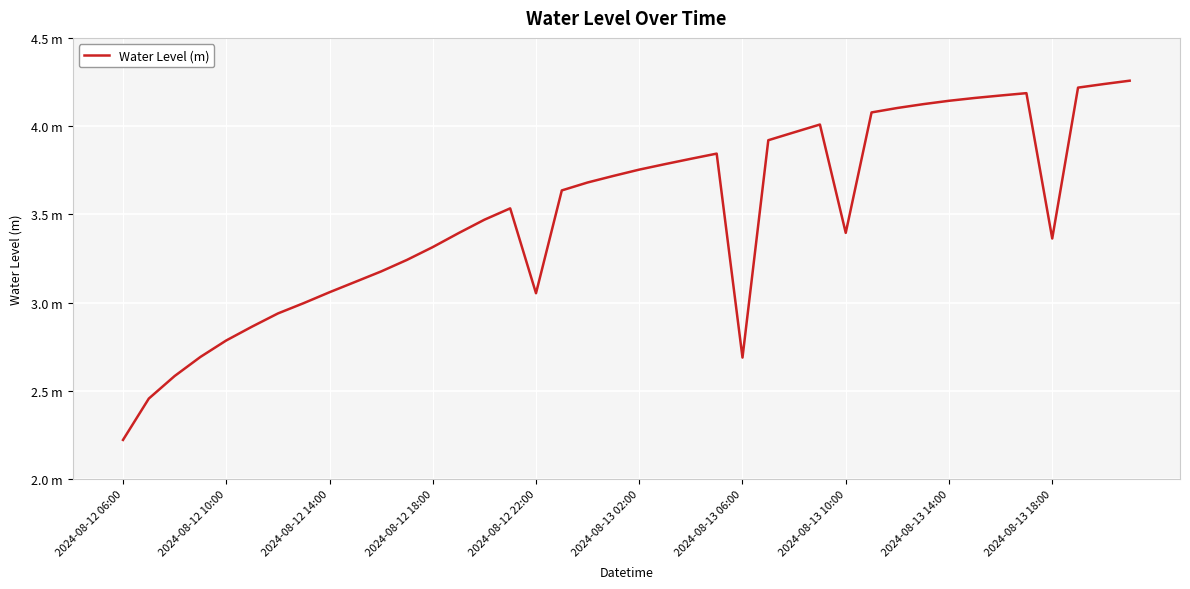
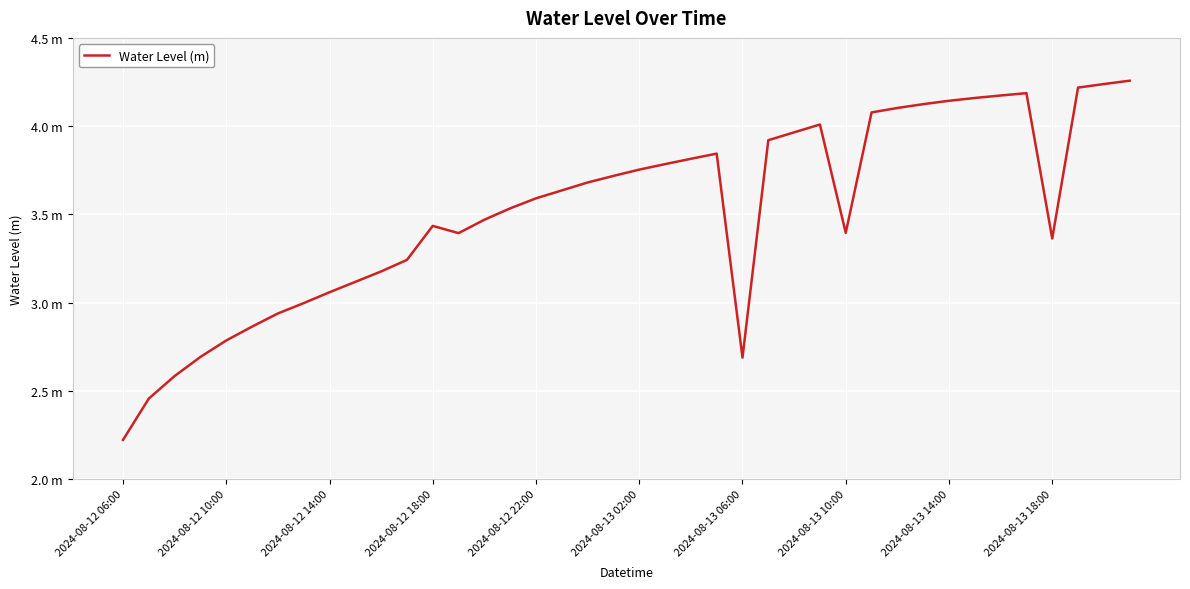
2024-08-12 18:00: 3.31 m -> 3.43 m
2024-08-12 22:00: 3.05 m -> 3.59 m
